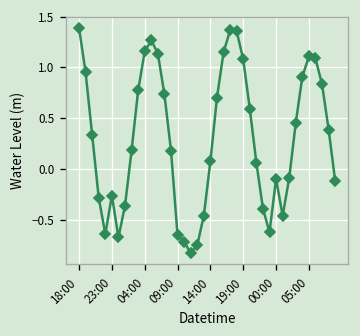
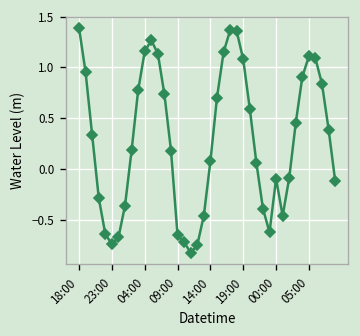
23:00: -0.3 -> -0.7
